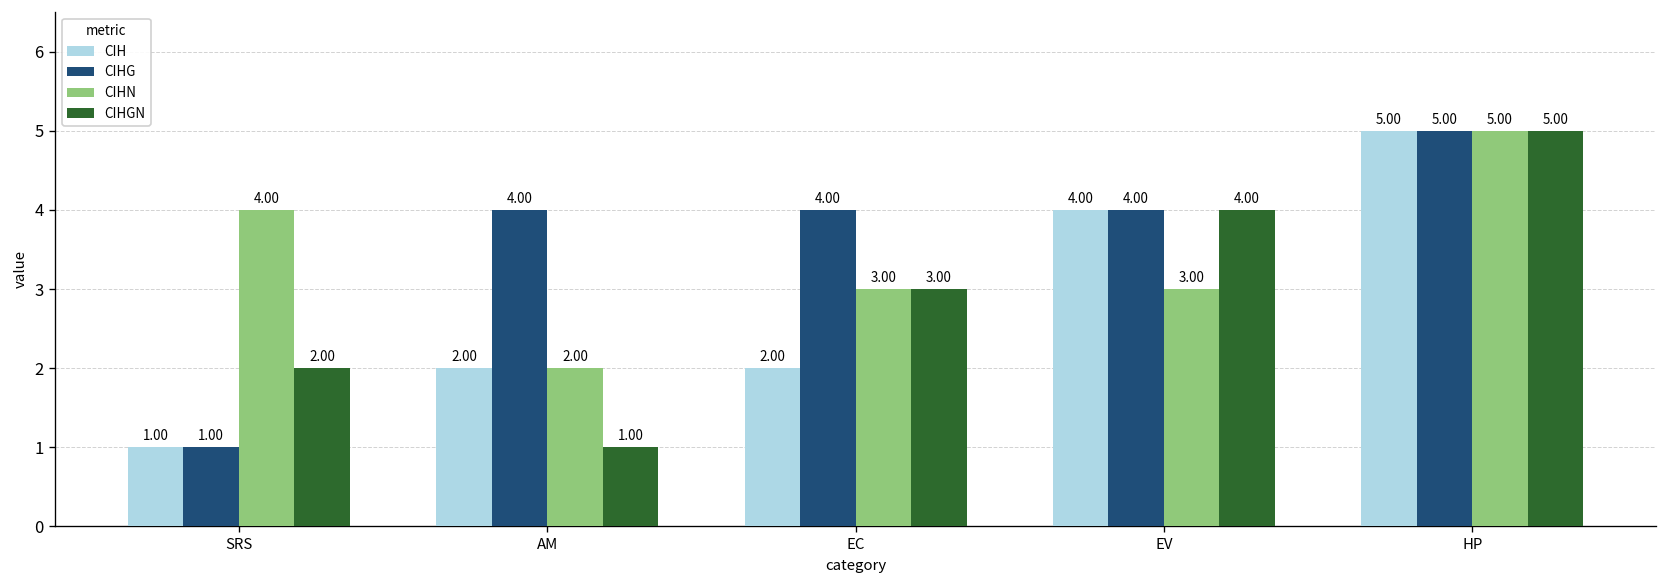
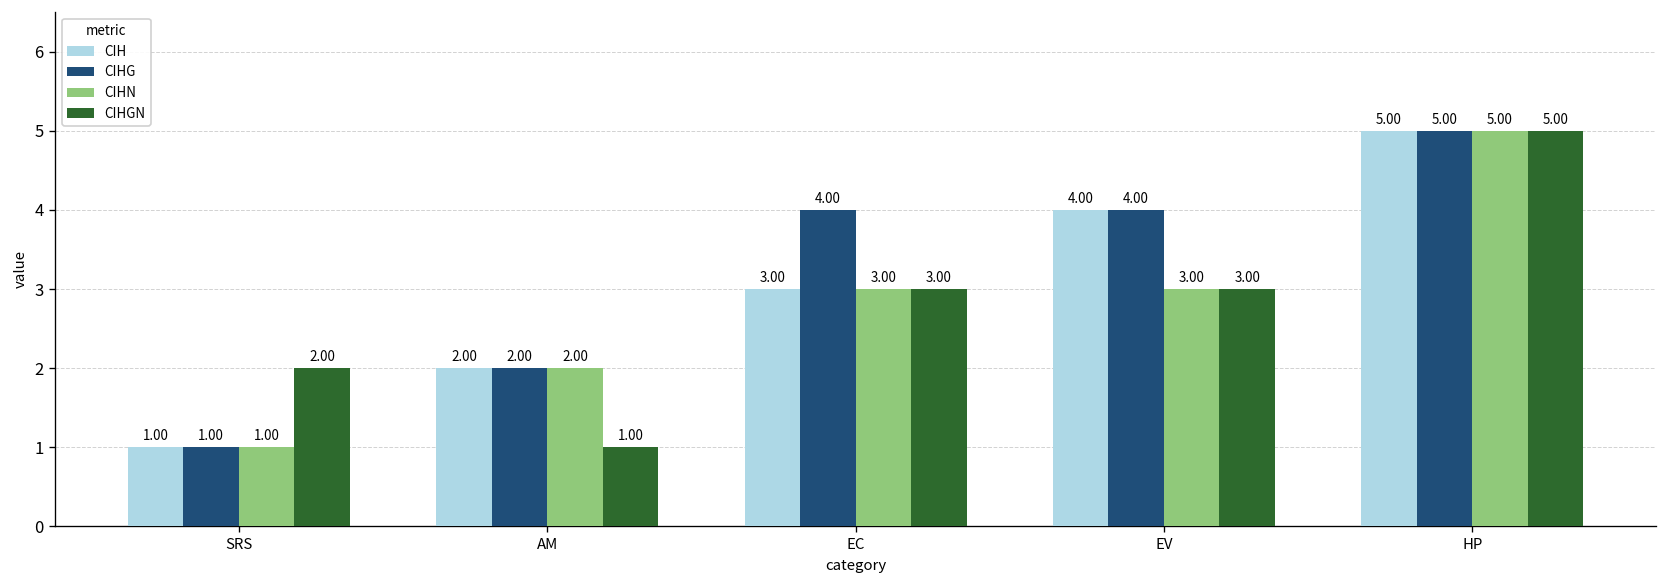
CIHN, SRS: 4.00 -> 1.00
CIHG, AM: 4.00 -> 2.00
CIH, EC: 2.00 -> 3.00
CIHGN, EV: 4.00 -> 3.00
